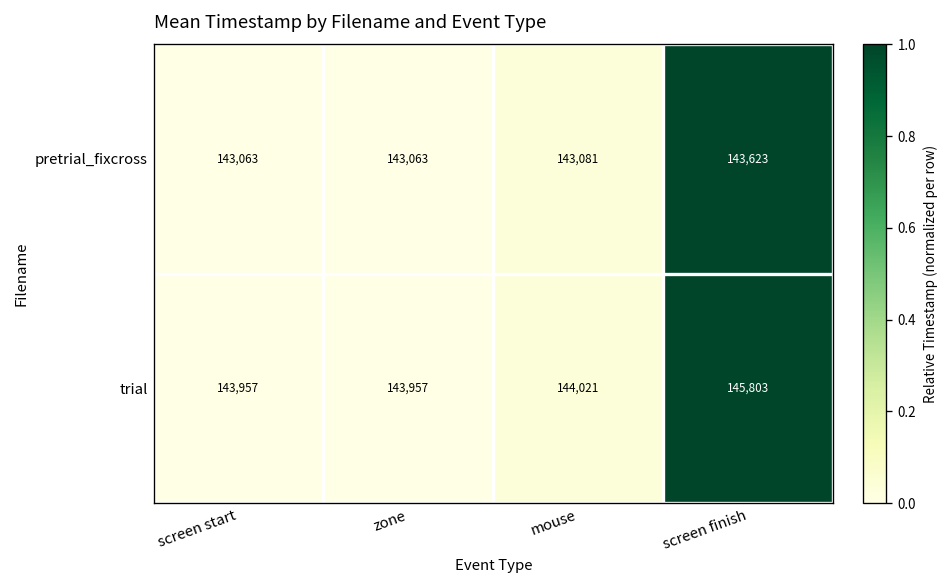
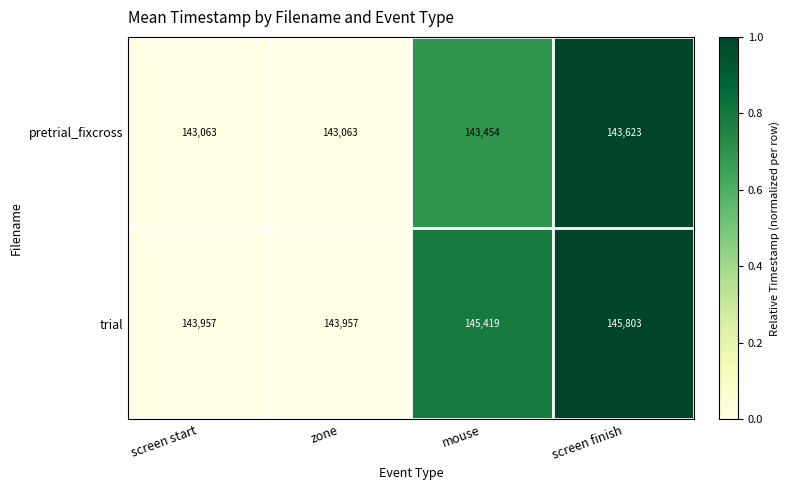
pretrial_fixcross, mouse: 143,081 -> 143,454
trial, mouse: 144,021 -> 145,419
